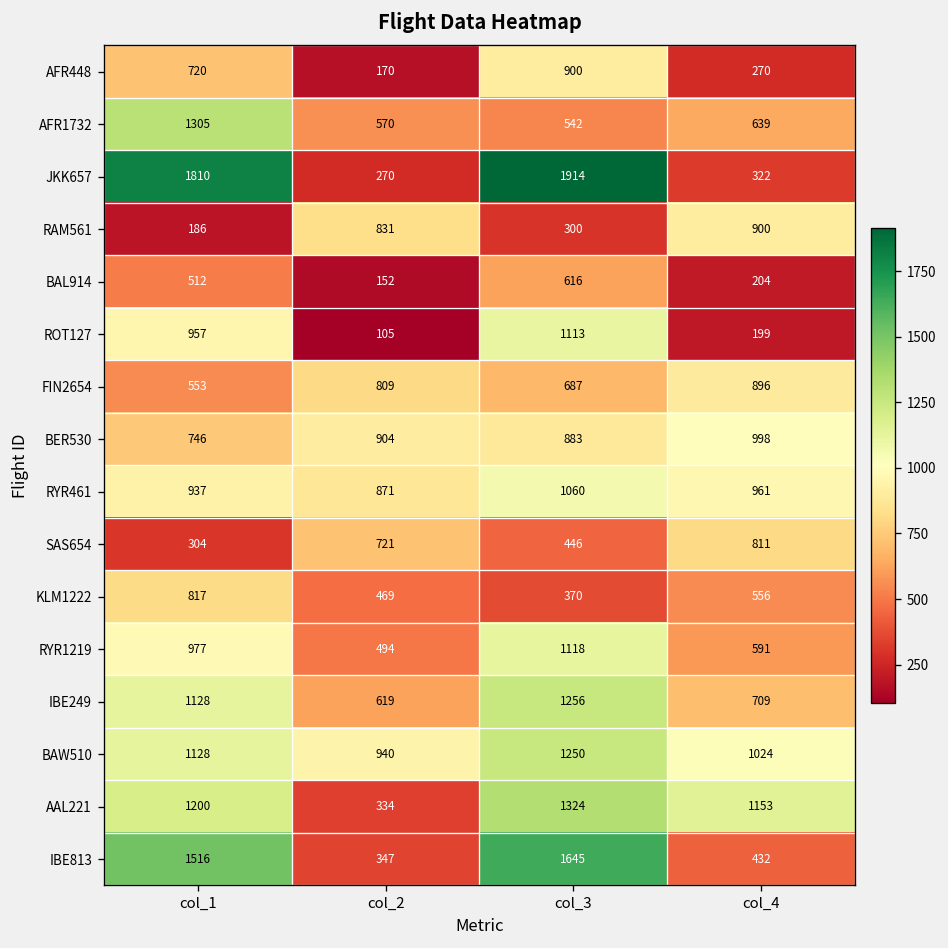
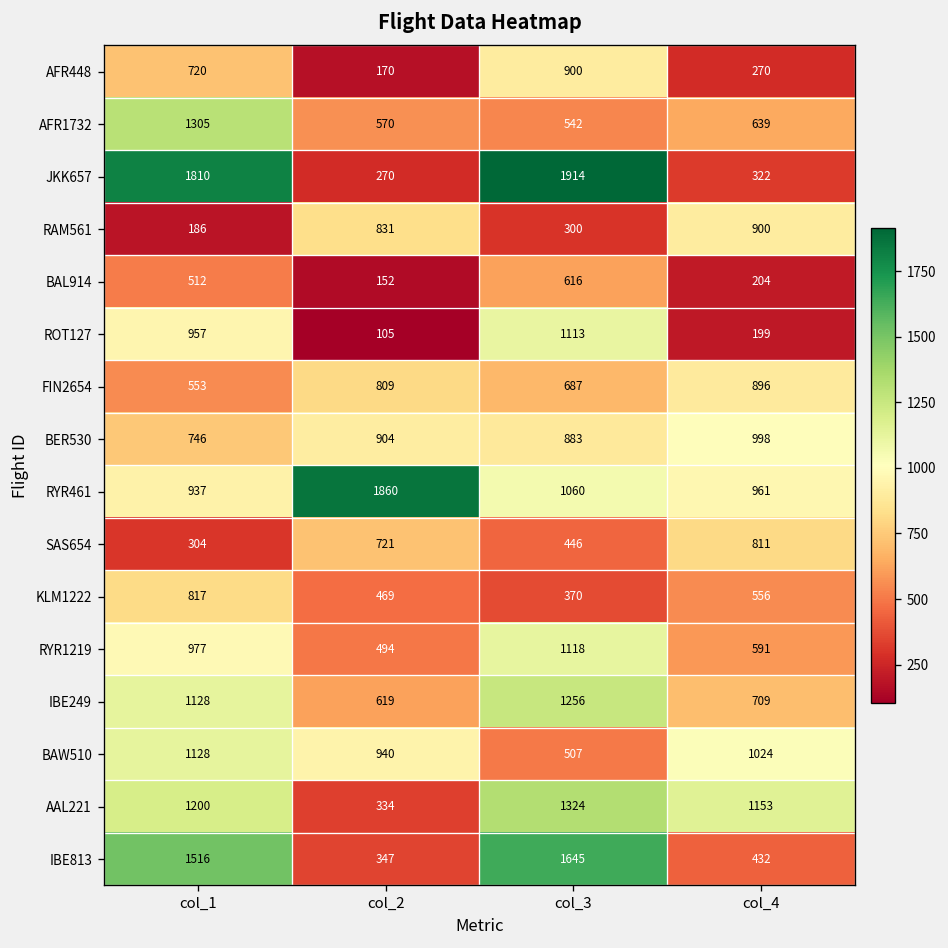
RYR461, col_2: 871 -> 1860
BAW510, col_3: 1250 -> 507
